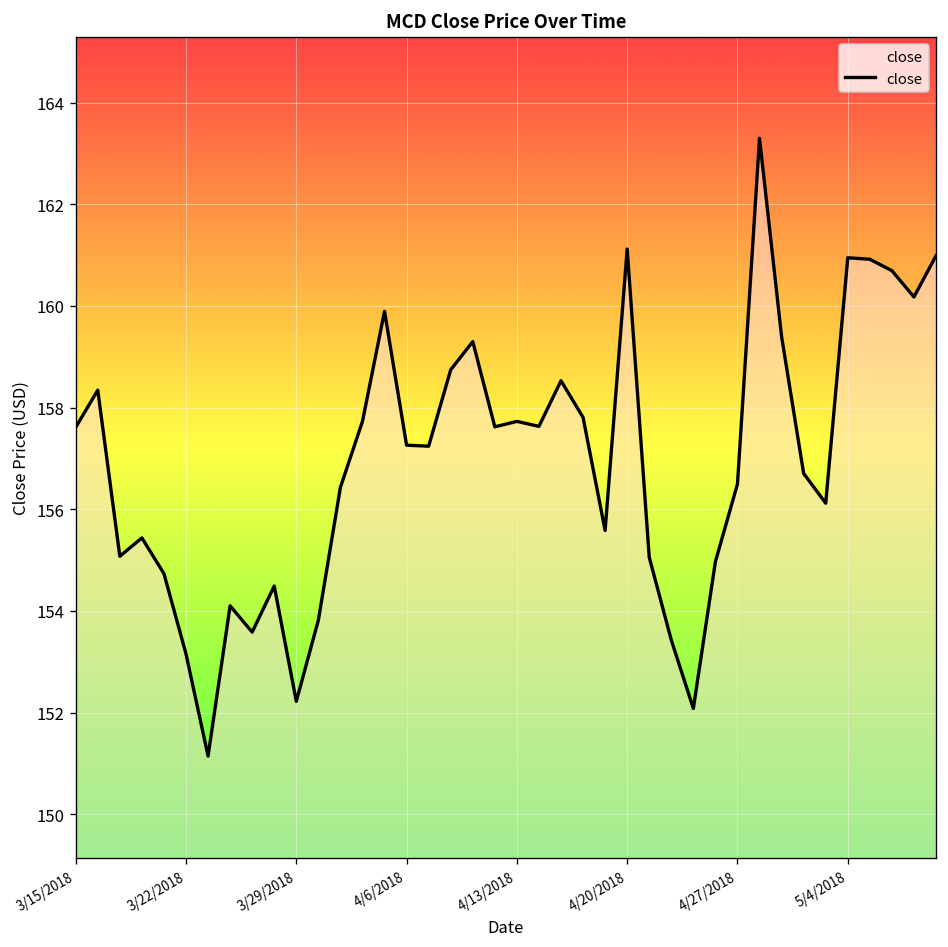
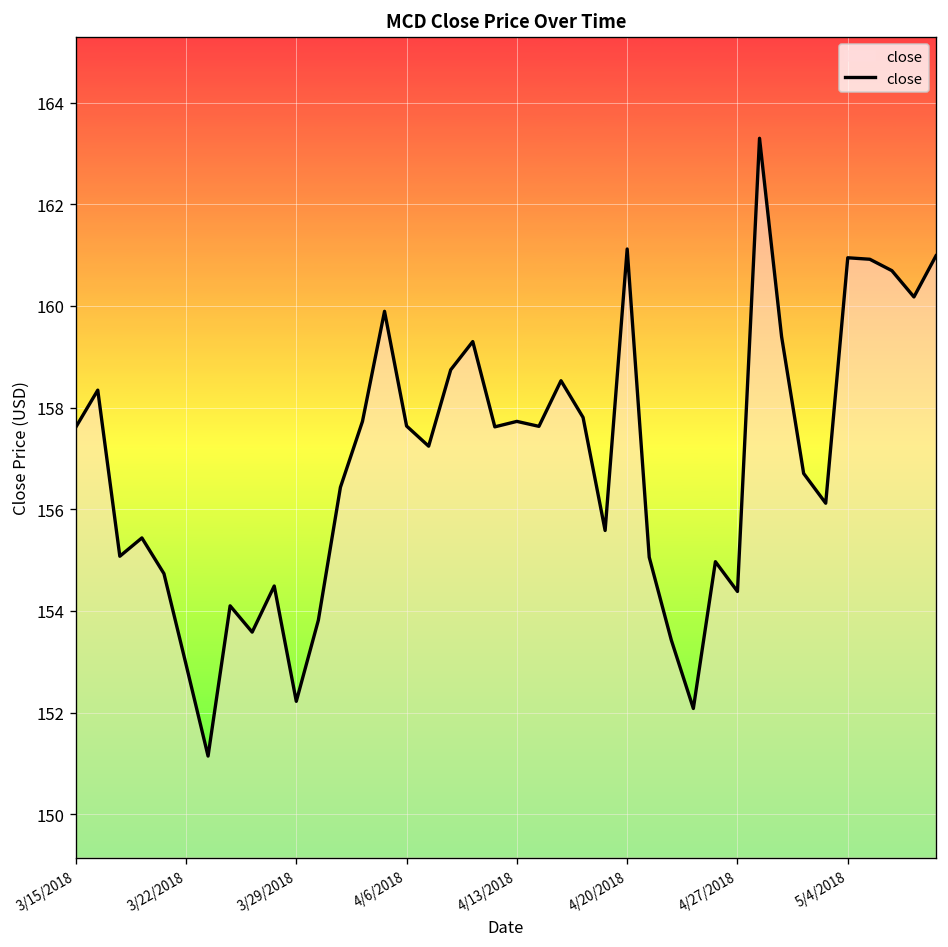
3/22/2018: 153.2 -> 153.0
4/6/2018: 157.3 -> 157.6
4/27/2018: 156.5 -> 154.4
